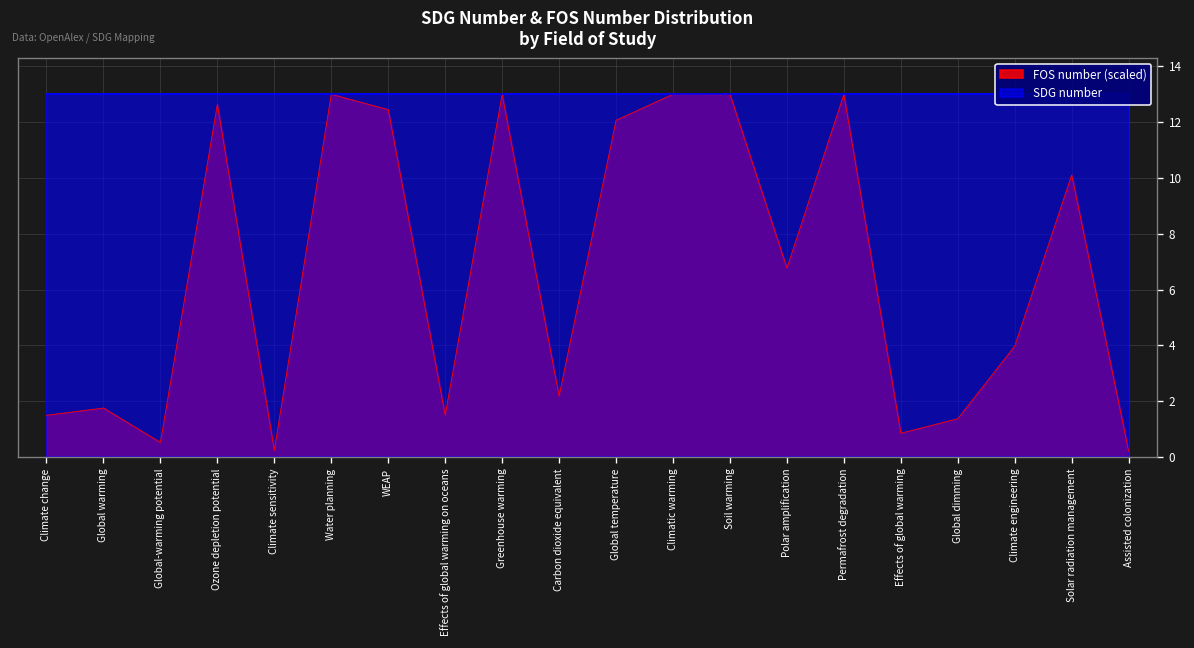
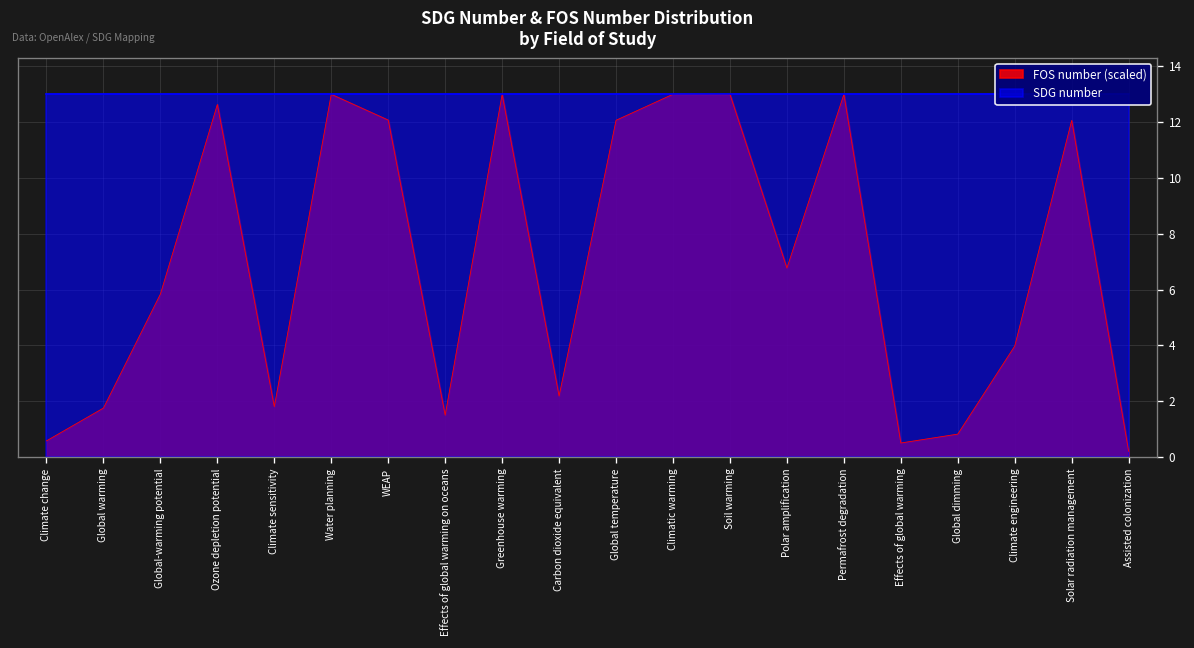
FOS number (scaled), Climate change: 1.5 -> 0.6
FOS number (scaled), Global-warming potential: 0.5 -> 5.8
FOS number (scaled), Climate sensitivity: 0.2 -> 1.8
FOS number (scaled), WEAP: 12.4 -> 12.1
FOS number (scaled), Effects of global warming: 0.8 -> 0.5
FOS number (scaled), Global dimming: 1.4 -> 0.8
FOS number (scaled), Solar radiation management: 10.1 -> 12.1
